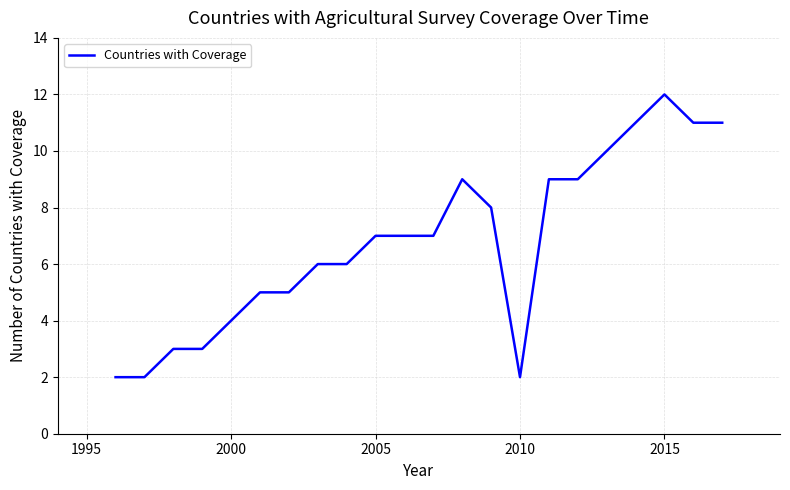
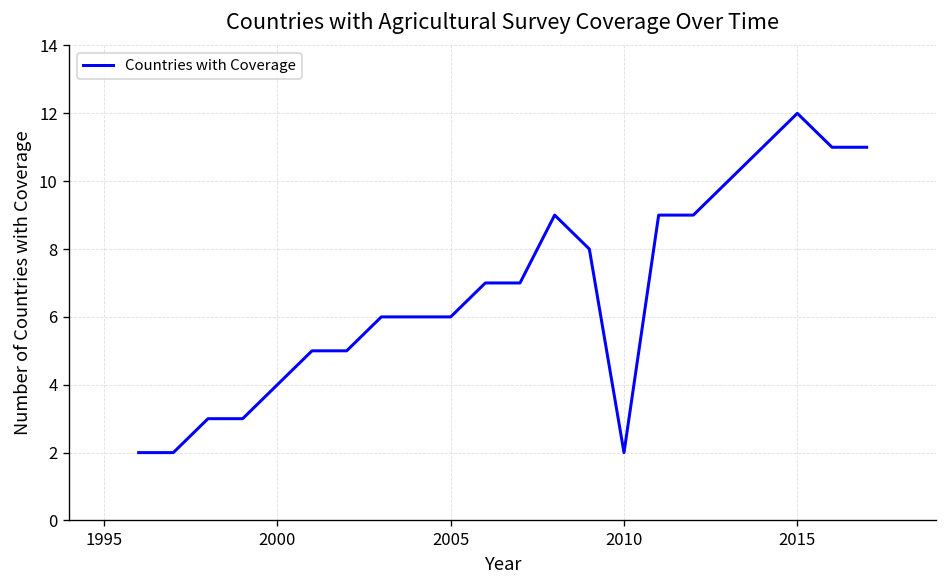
2005: 7 -> 6
